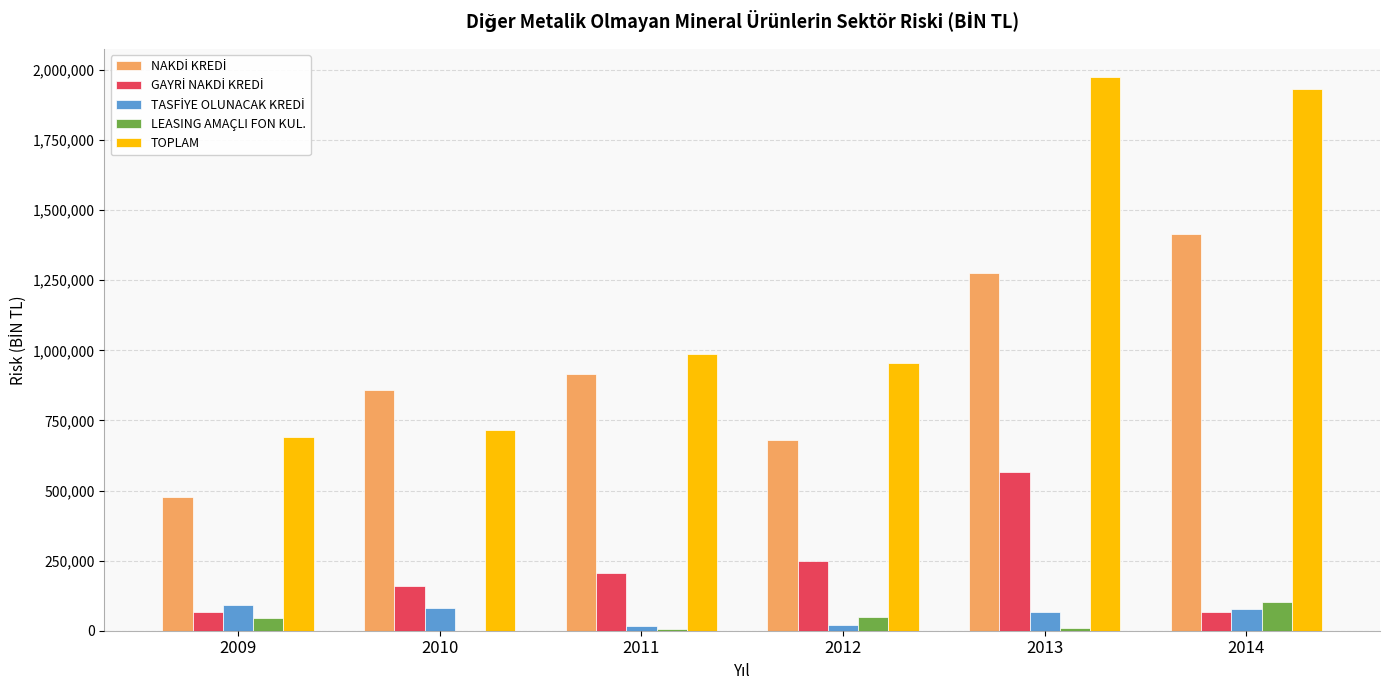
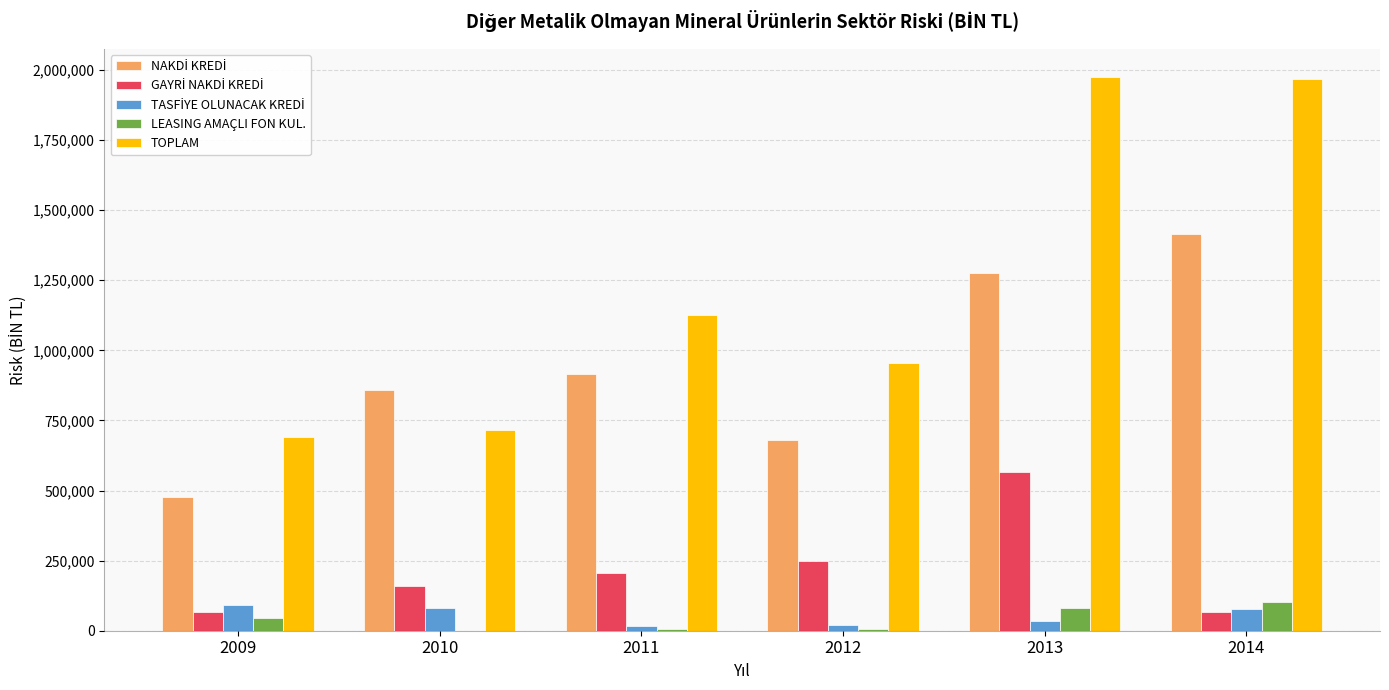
TOPLAM, 2011: 990,000 -> 1,130,000
LEASING AMAÇLI FON KUL., 2012: 50,000 -> 10,000
TASFİYE OLUNACAK KREDİ, 2013: 70,000 -> 30,000
LEASING AMAÇLI FON KUL., 2013: 10,000 -> 80,000
TOPLAM, 2014: 1,930,000 -> 1,970,000
